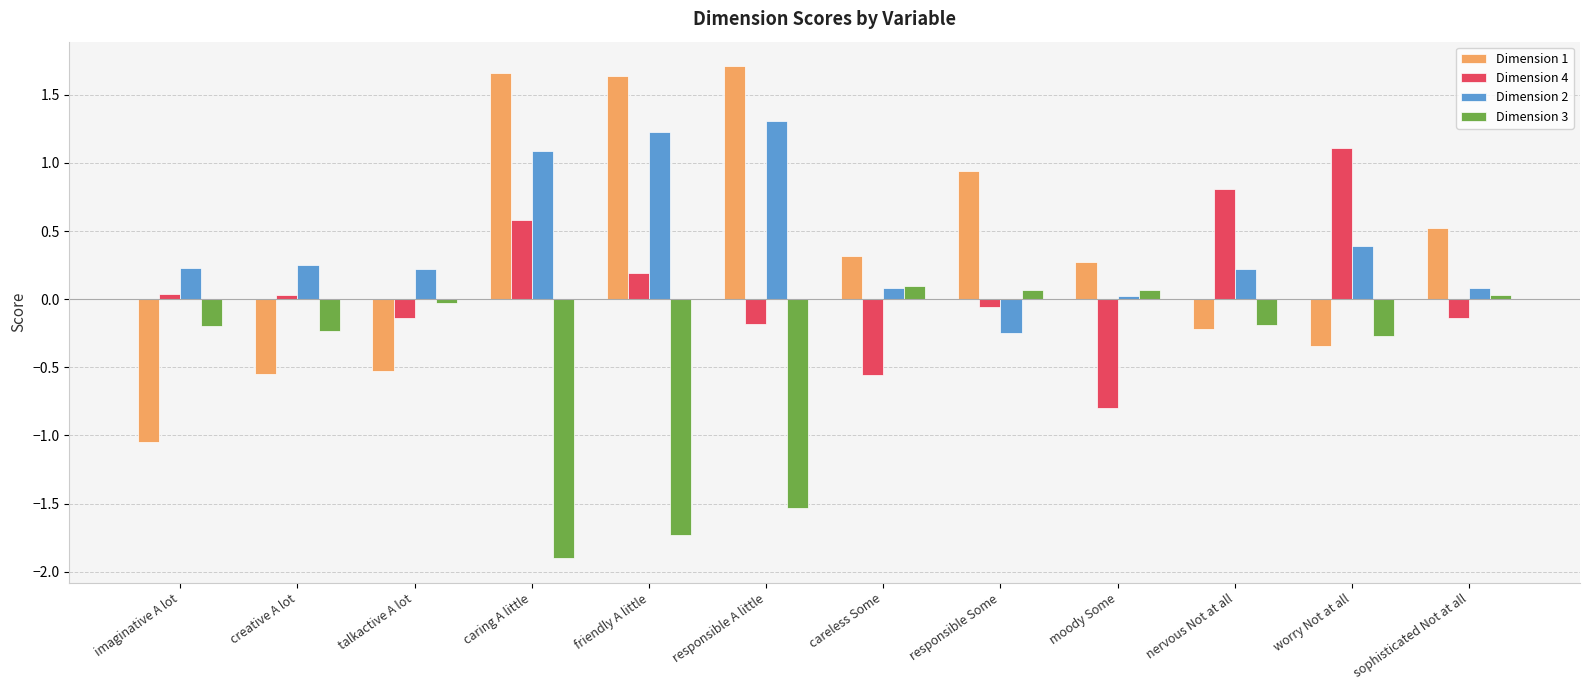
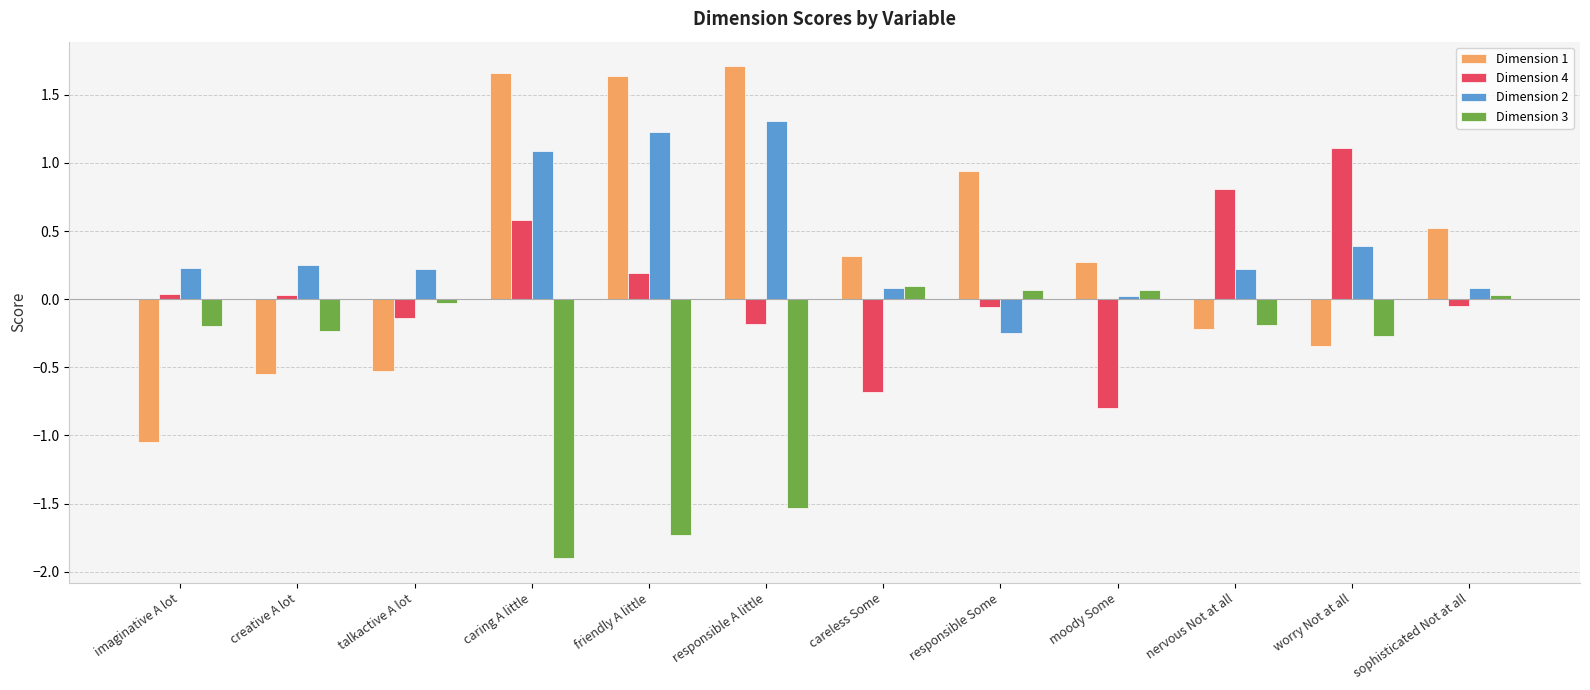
Dimension 4, careless Some: -0.56 -> -0.68
Dimension 4, sophisticated Not at all: -0.14 -> -0.05
